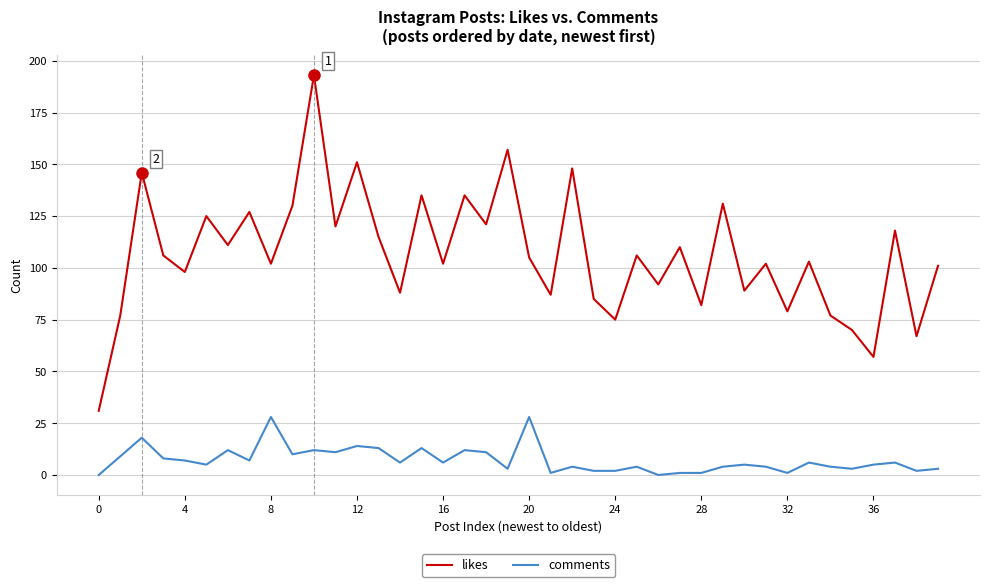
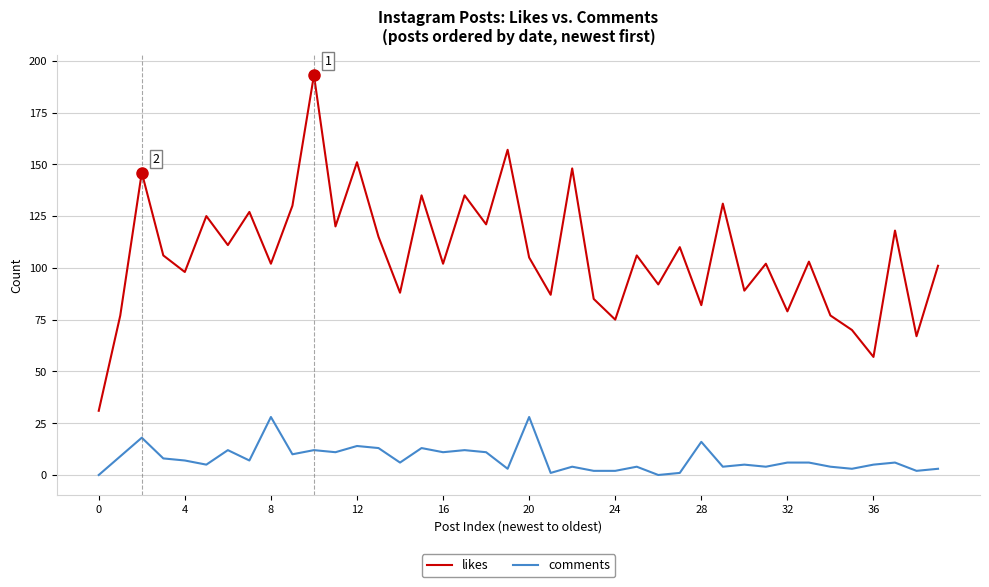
comments, 16: 6 -> 11
comments, 28: 1 -> 16
comments, 32: 1 -> 6
